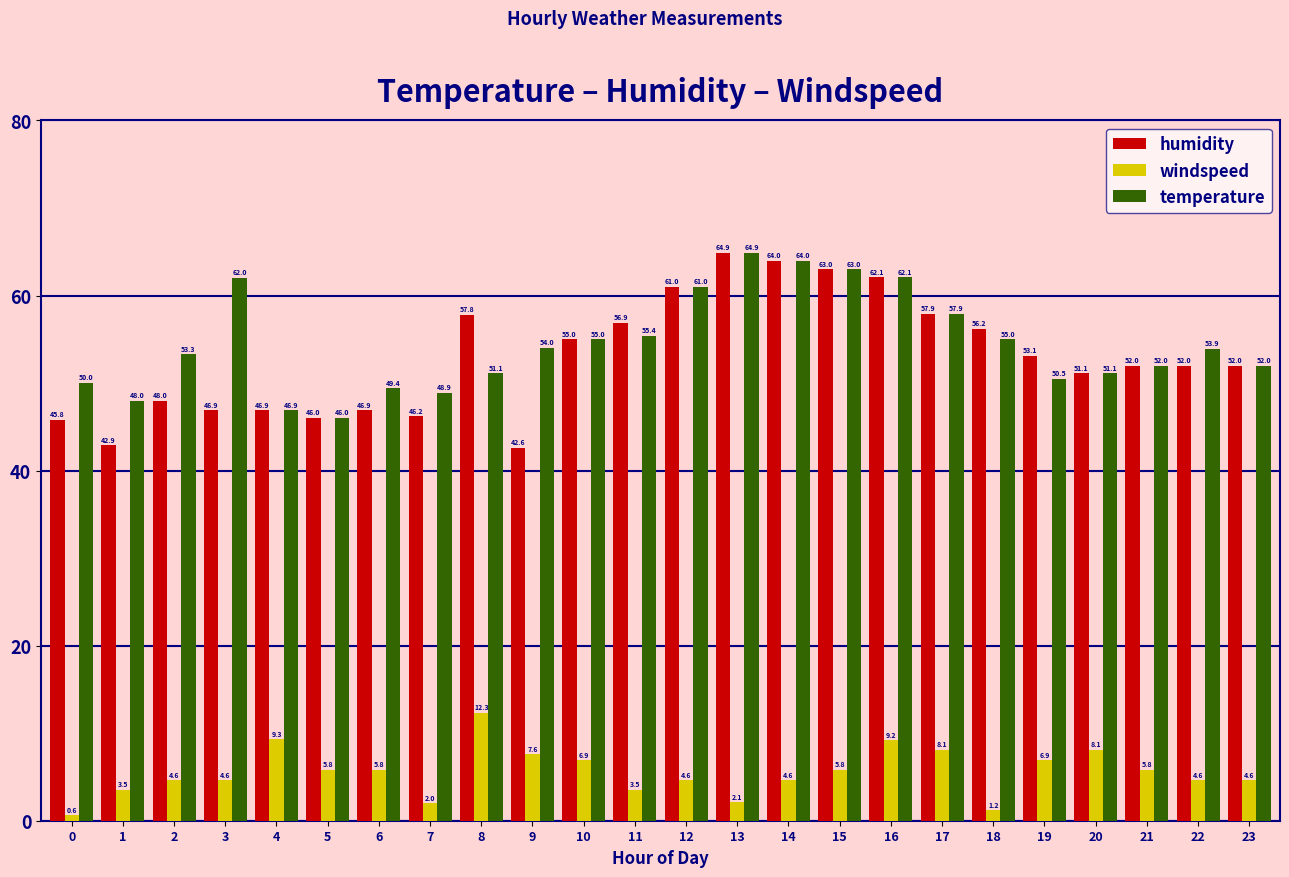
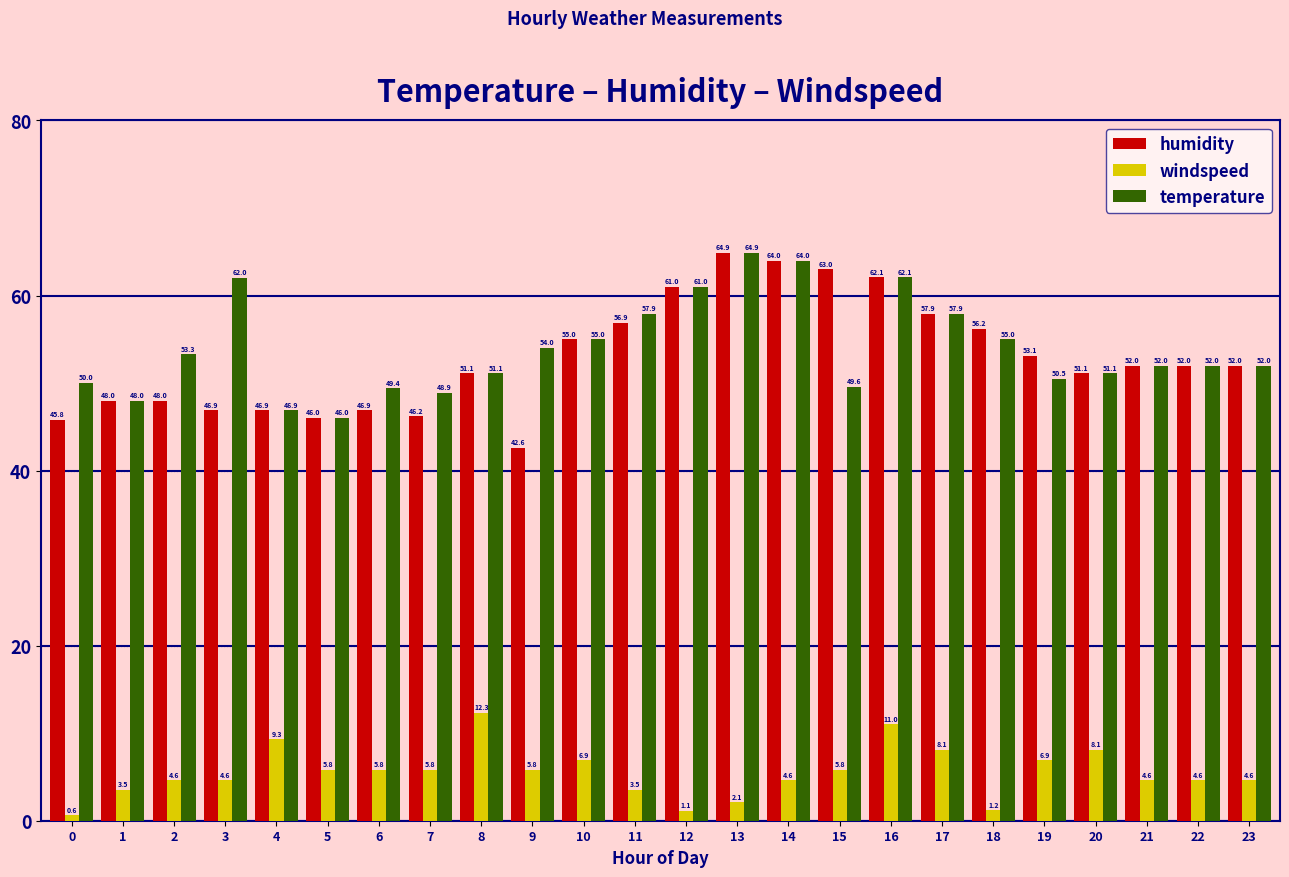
humidity, 1: 42.9 -> 48.0
windspeed, 7: 2.0 -> 5.8
humidity, 8: 57.8 -> 51.1
windspeed, 9: 7.6 -> 5.8
temperature, 11: 55.4 -> 57.9
windspeed, 12: 4.6 -> 1.1
temperature, 15: 63.0 -> 49.6
windspeed, 16: 9.2 -> 11.0
windspeed, 21: 5.8 -> 4.6
temperature, 22: 53.9 -> 52.0
